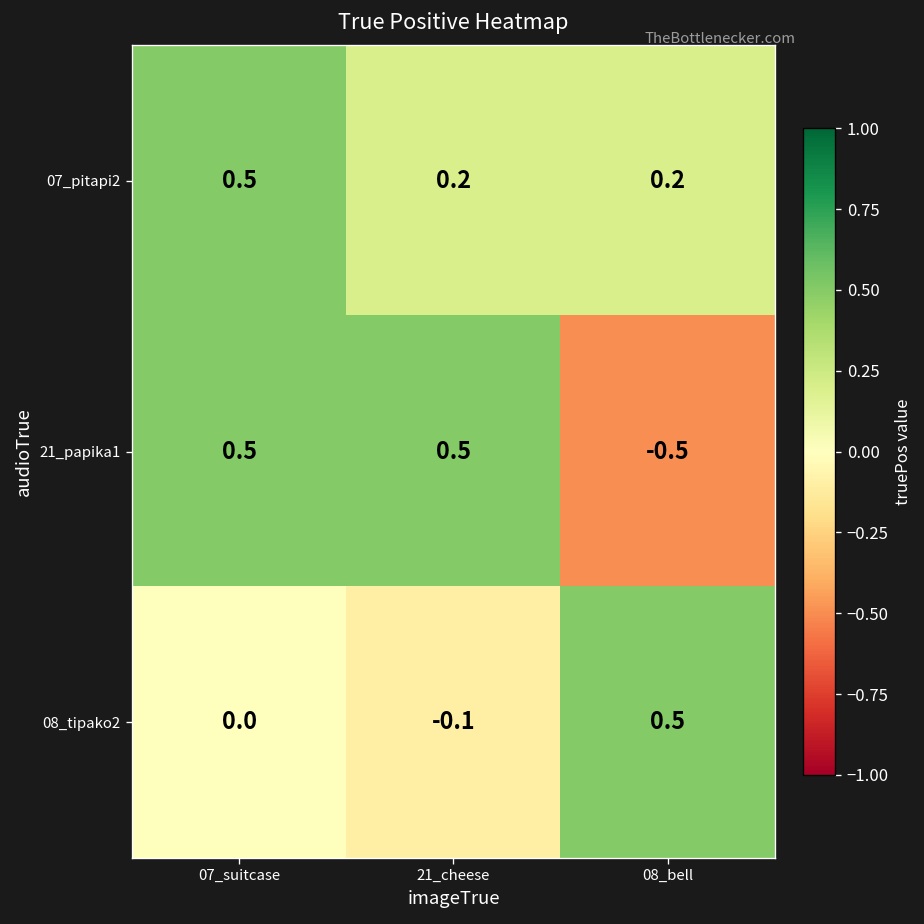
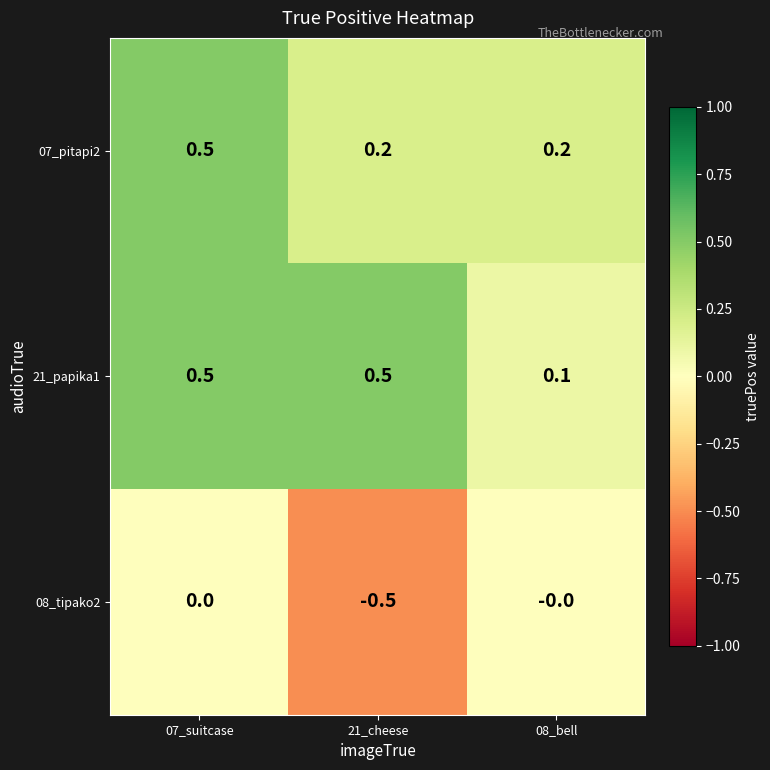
21_papika1, 08_bell: -0.5 -> 0.1
08_tipako2, 21_cheese: -0.1 -> -0.5
08_tipako2, 08_bell: 0.5 -> -0.0
